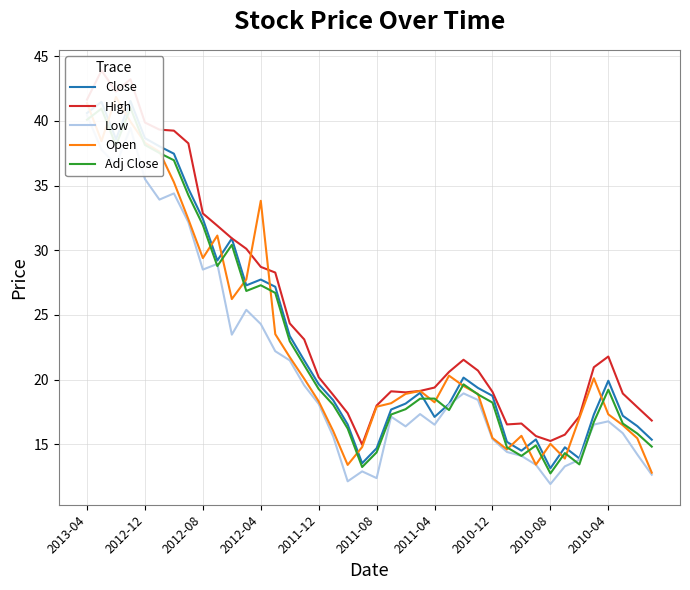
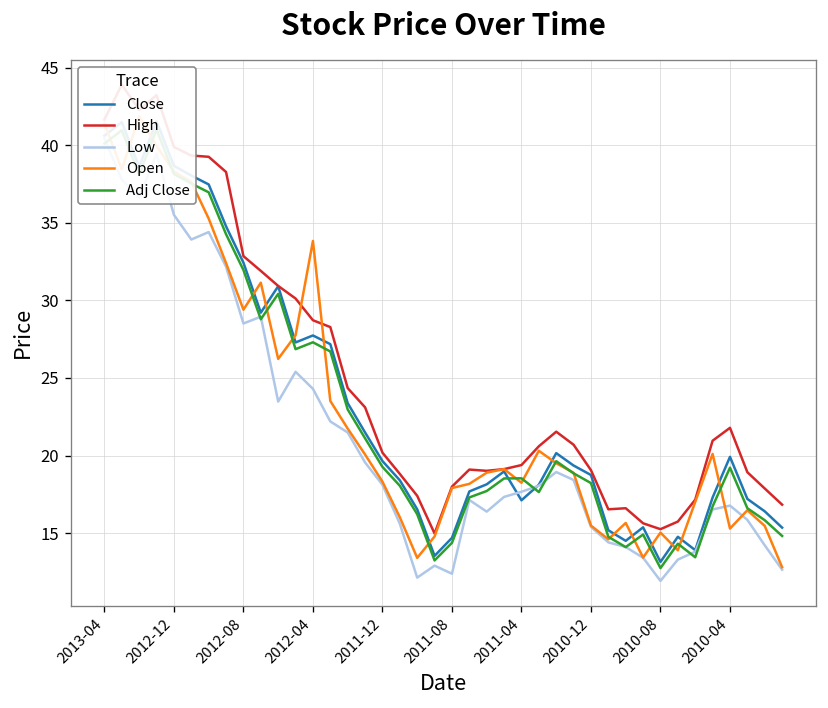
Low, 2011-04: 16.5 -> 17.7
Open, 2010-04: 17.3 -> 15.3
